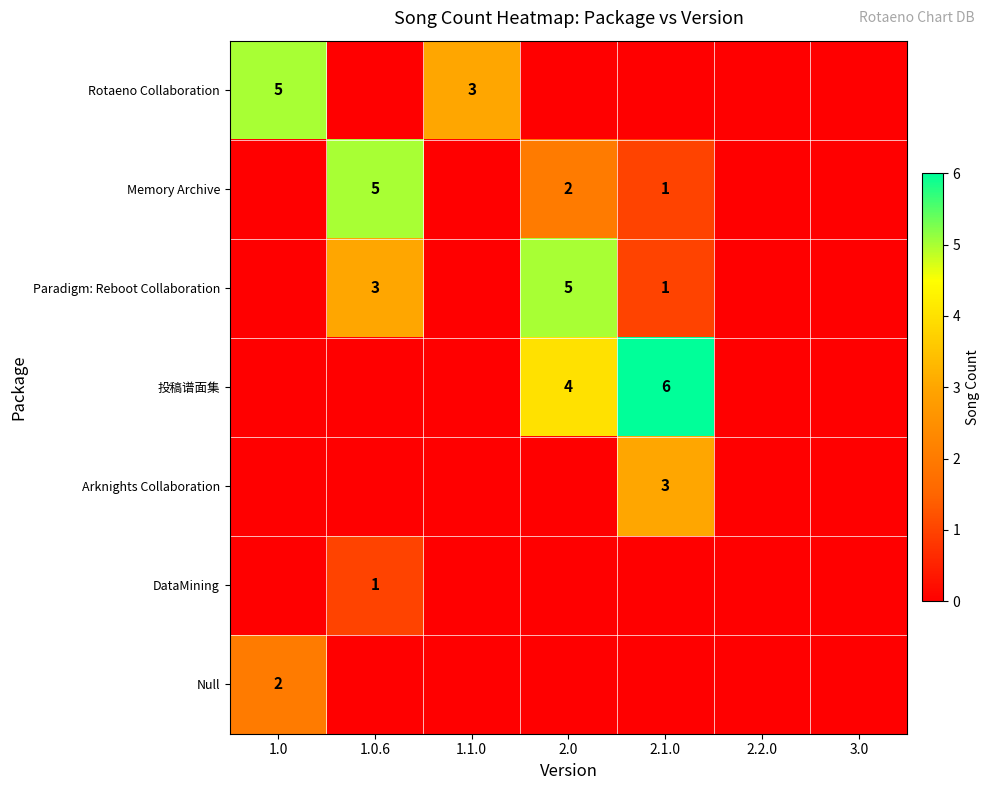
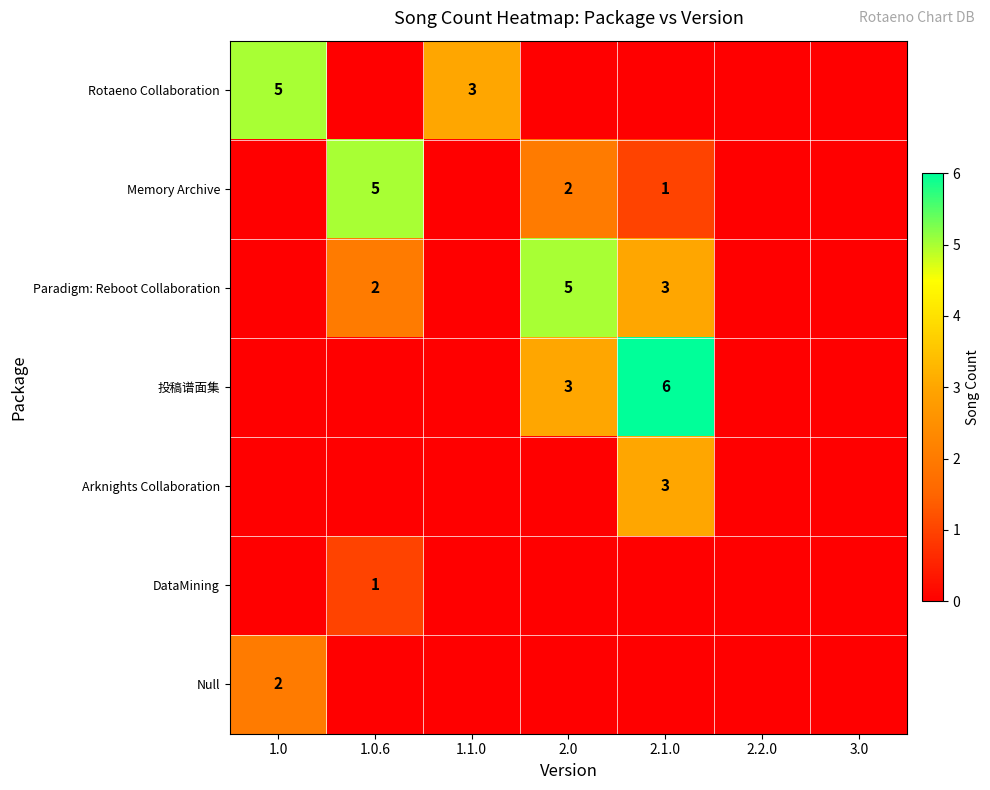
Paradigm: Reboot Collaboration, 1.0.6: 3 -> 2
Paradigm: Reboot Collaboration, 2.1.0: 1 -> 3
投稿谱面集, 2.0: 4 -> 3
